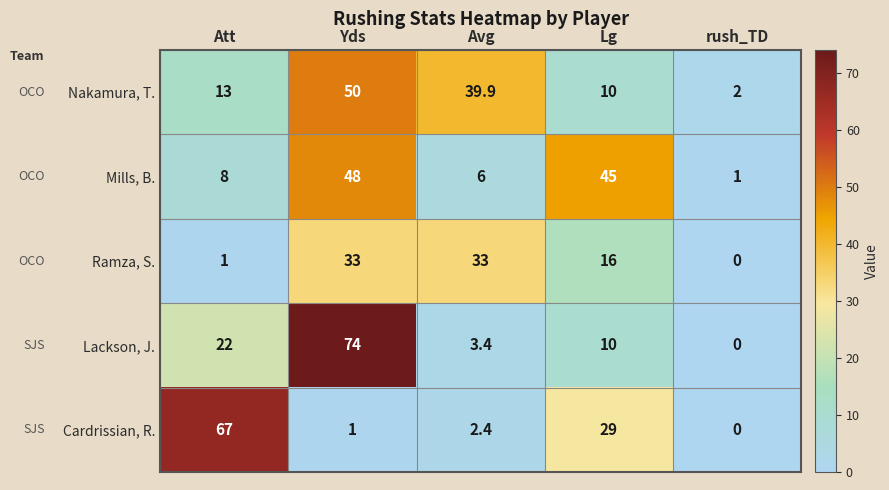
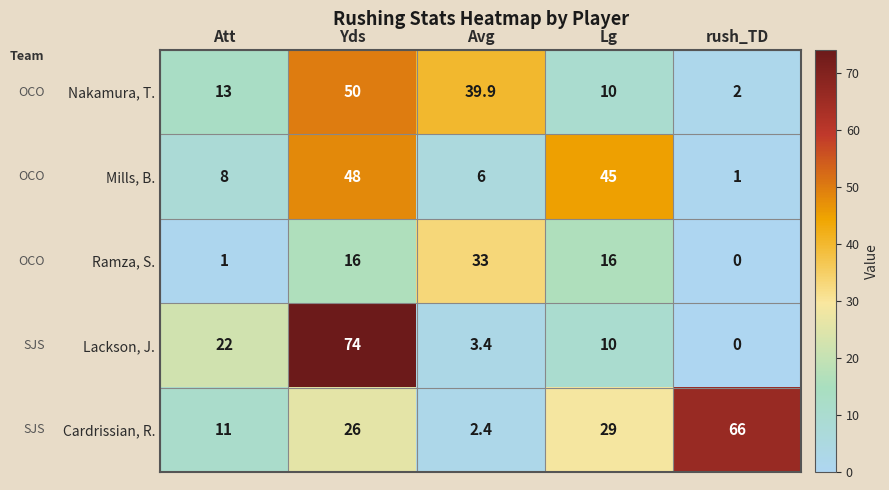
Ramza, S., Yds: 33 -> 16
Cardrissian, R., Att: 67 -> 11
Cardrissian, R., Yds: 1 -> 26
Cardrissian, R., rush_TD: 0 -> 66
